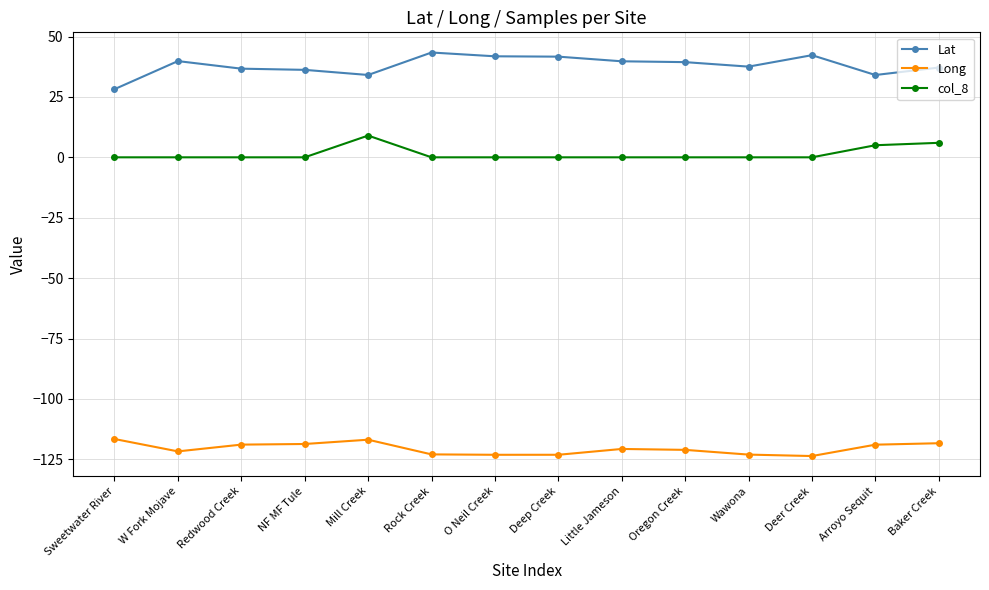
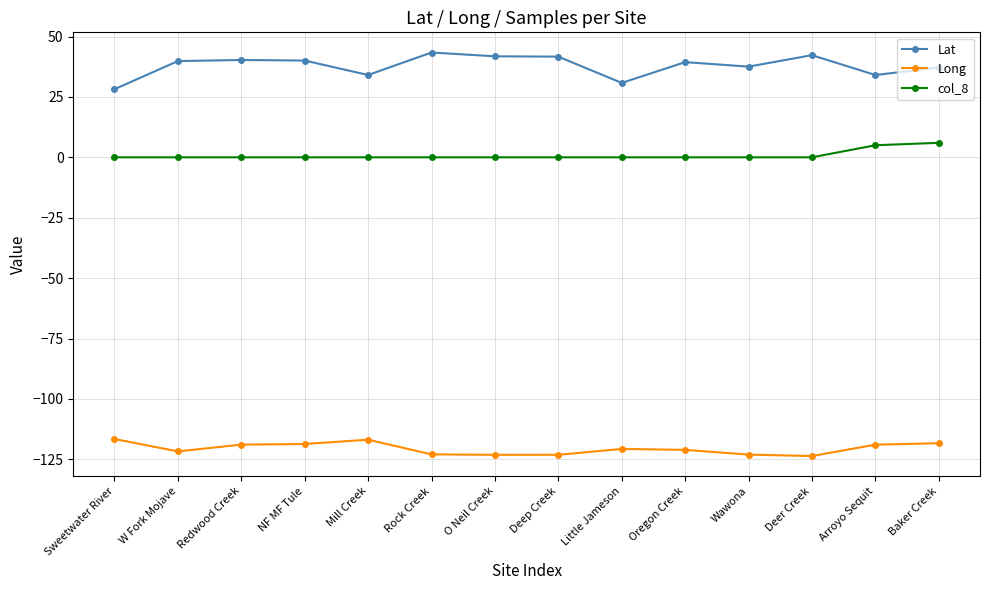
Lat, Redwood Creek: 37 -> 40
Lat, NF MF Tule: 36 -> 40
col_8, Mill Creek: 9 -> 0
Lat, Little Jameson: 40 -> 31
